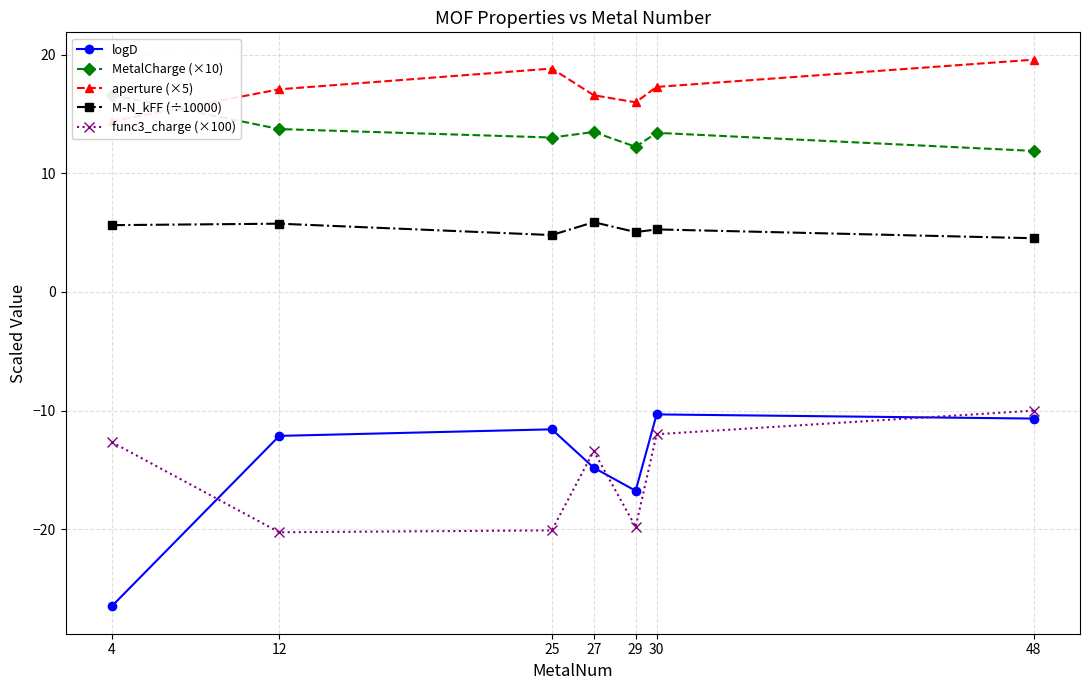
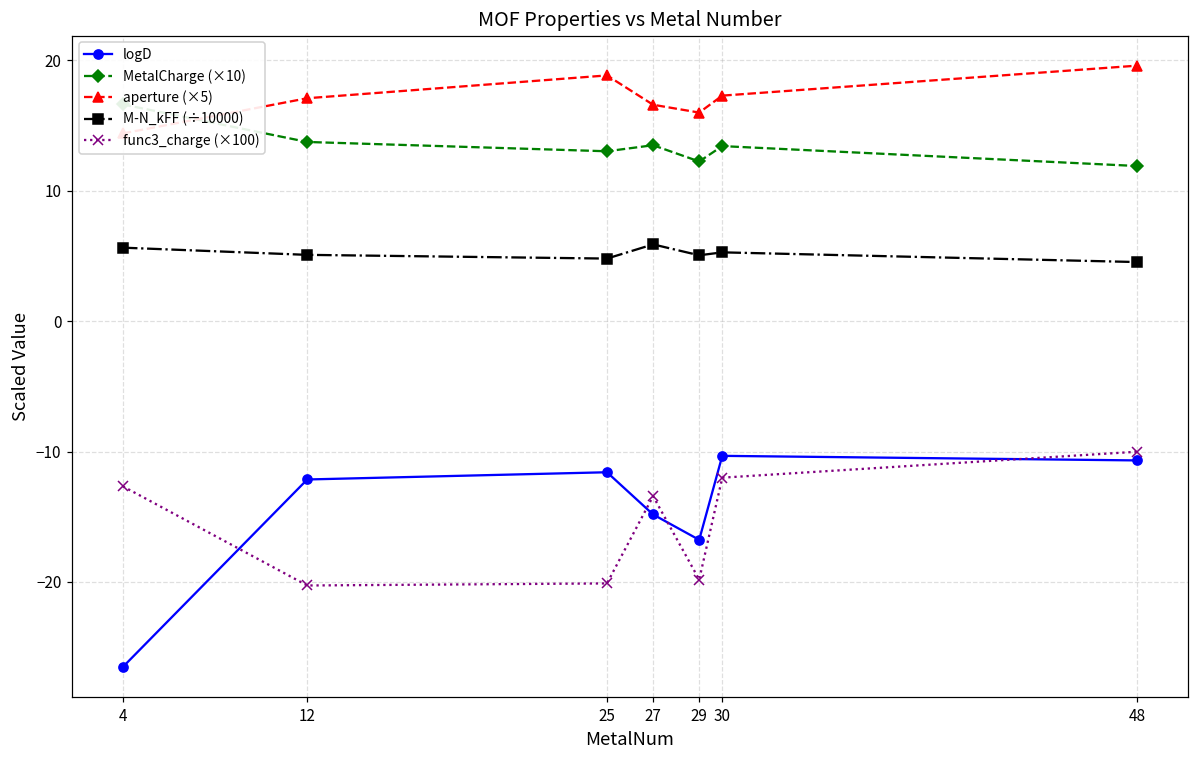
Μ-N_kFF (÷10000), 12: 5.8 -> 5.1
